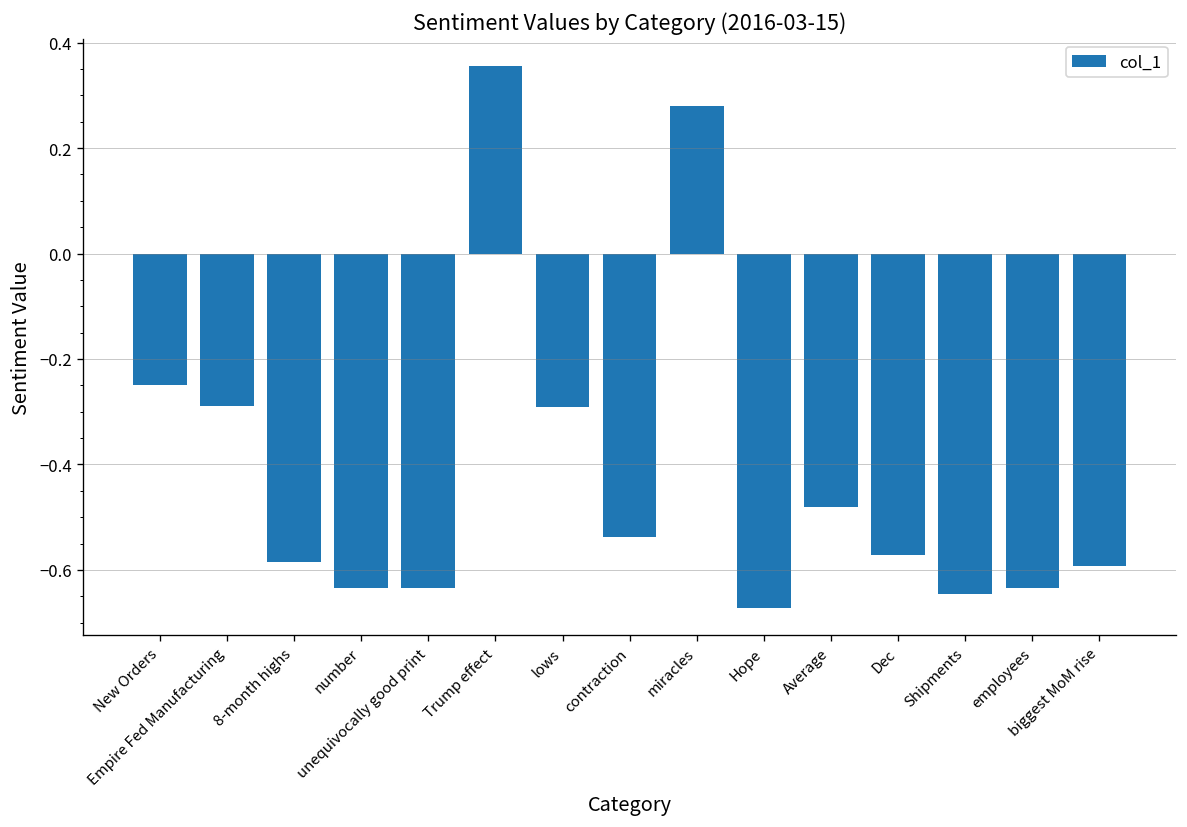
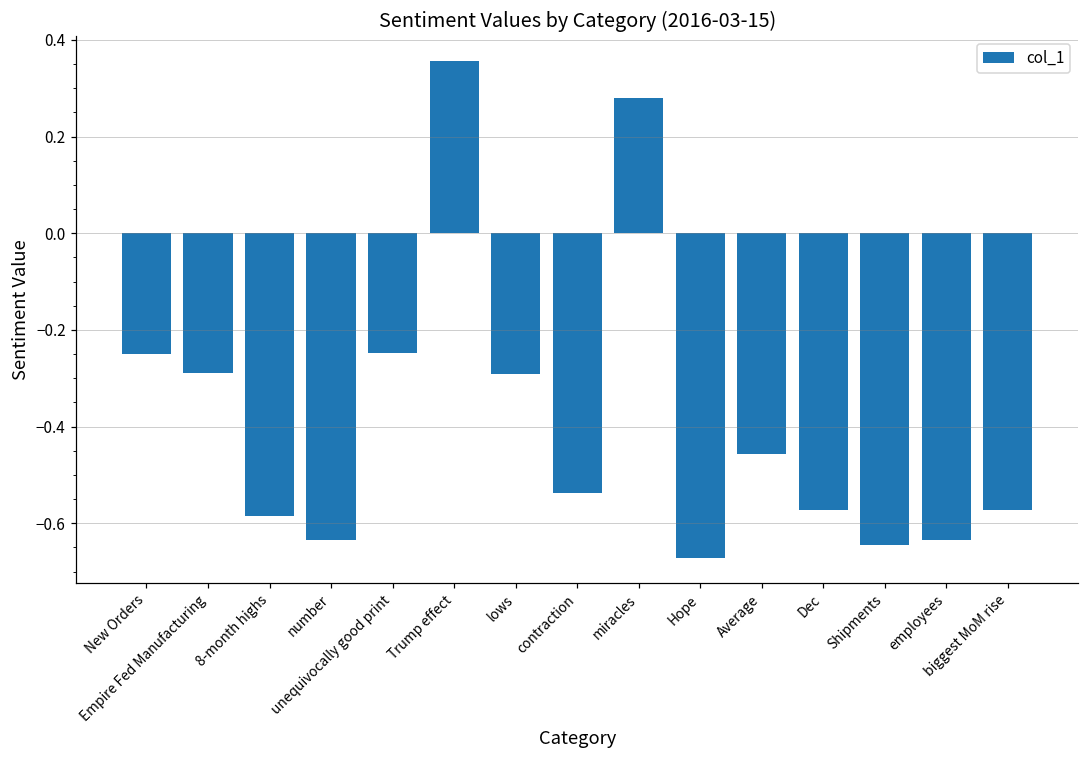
unequivocally good print: -0.63 -> -0.25
Average: -0.48 -> -0.46
biggest MoM rise: -0.59 -> -0.57
